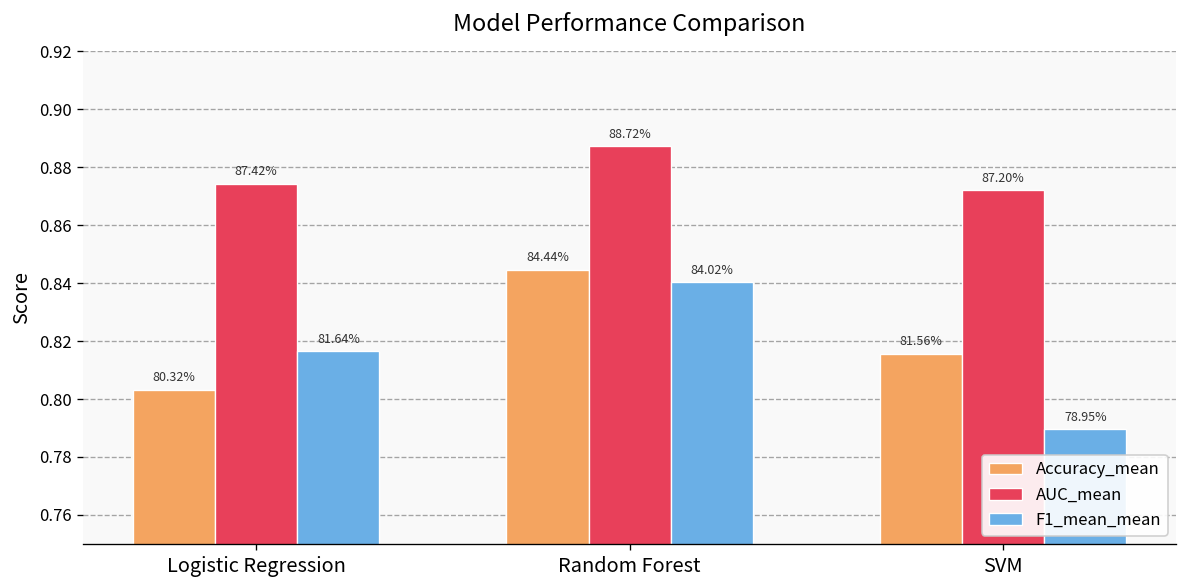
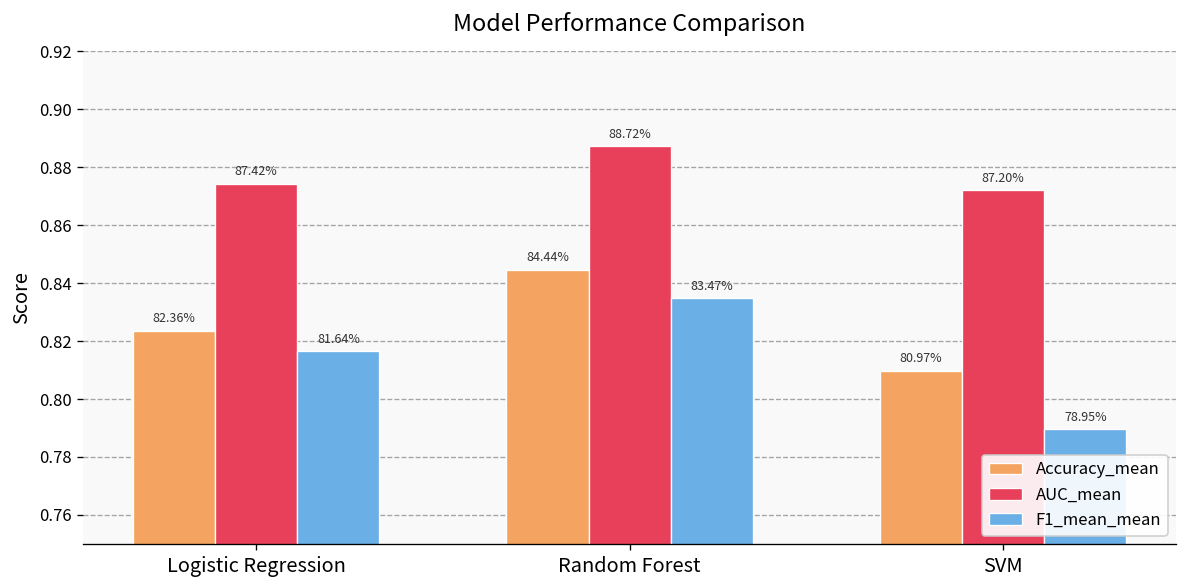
Accuracy_mean, Logistic Regression: 80.32% -> 82.36%
F1_mean_mean, Random Forest: 84.02% -> 83.47%
Accuracy_mean, SVM: 81.56% -> 80.97%
